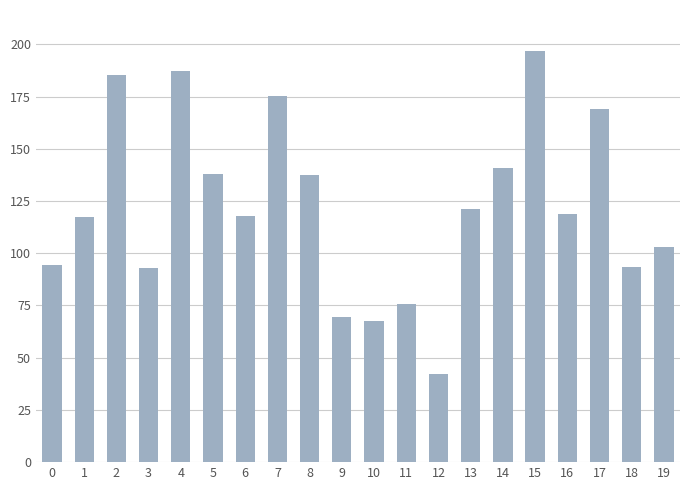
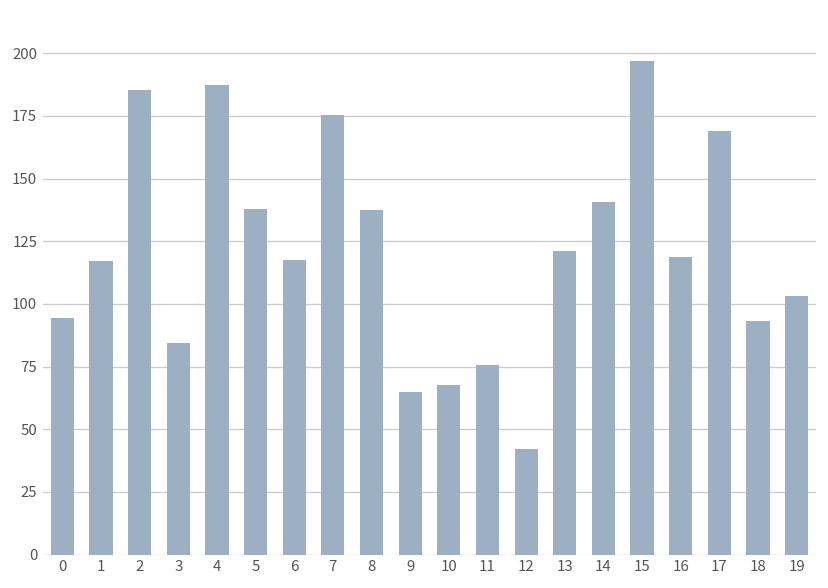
3: 93 -> 84
9: 69 -> 65
